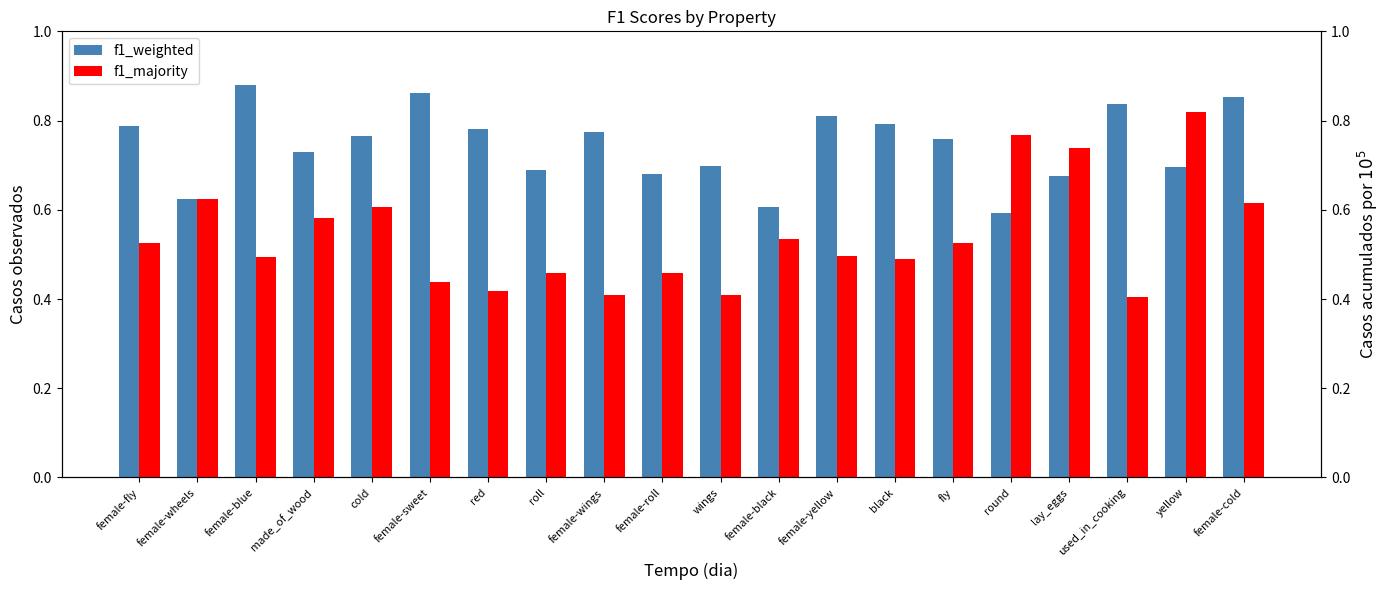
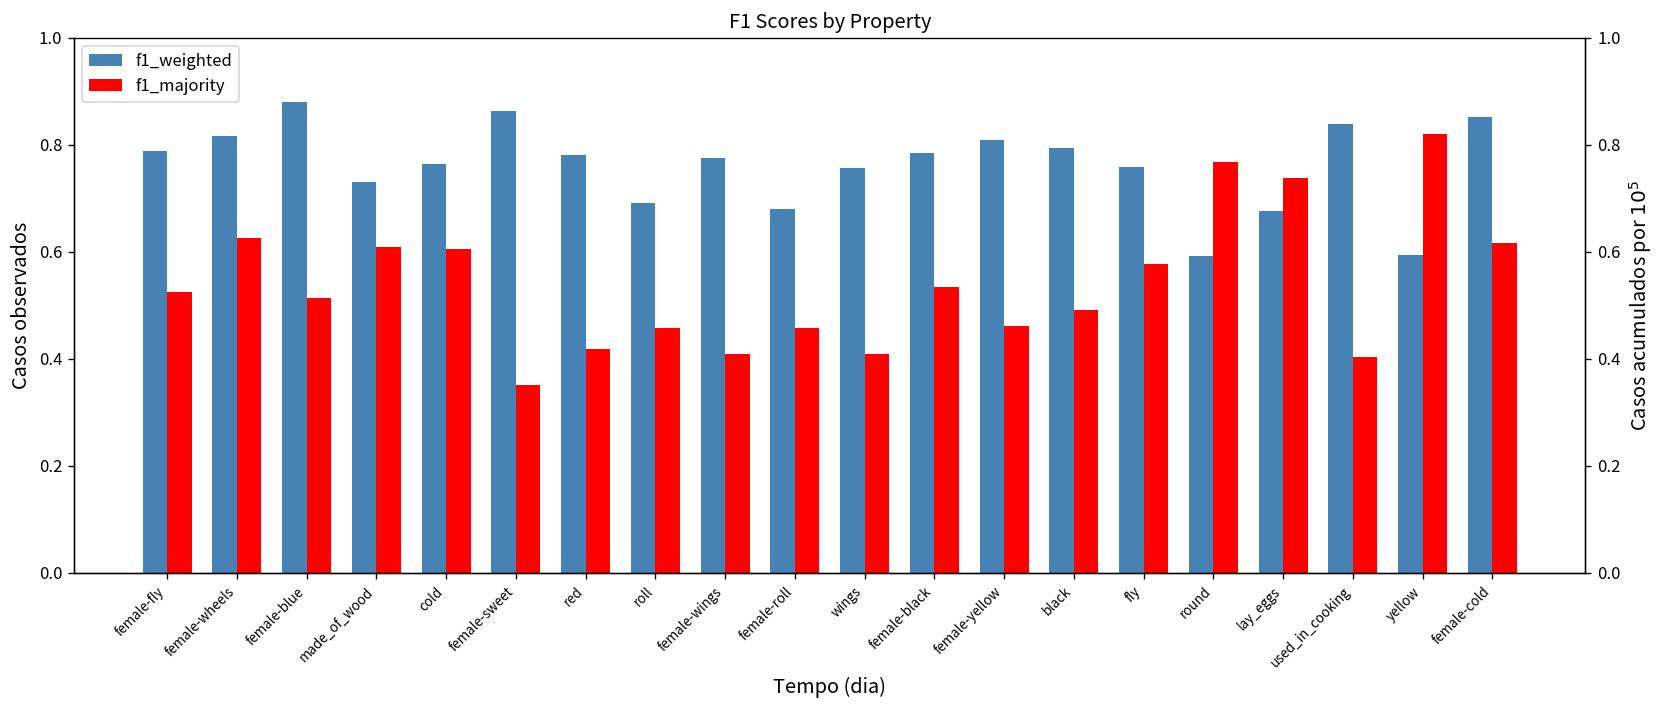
f1_weighted, female-wheels: 0.63 -> 0.82
f1_majority, female-blue: 0.49 -> 0.51
f1_majority, made_of_wood: 0.58 -> 0.61
f1_majority, female-sweet: 0.44 -> 0.35
f1_weighted, wings: 0.70 -> 0.76
f1_weighted, female-black: 0.61 -> 0.78
f1_majority, female-yellow: 0.50 -> 0.46
f1_majority, fly: 0.53 -> 0.58
f1_weighted, yellow: 0.70 -> 0.59
